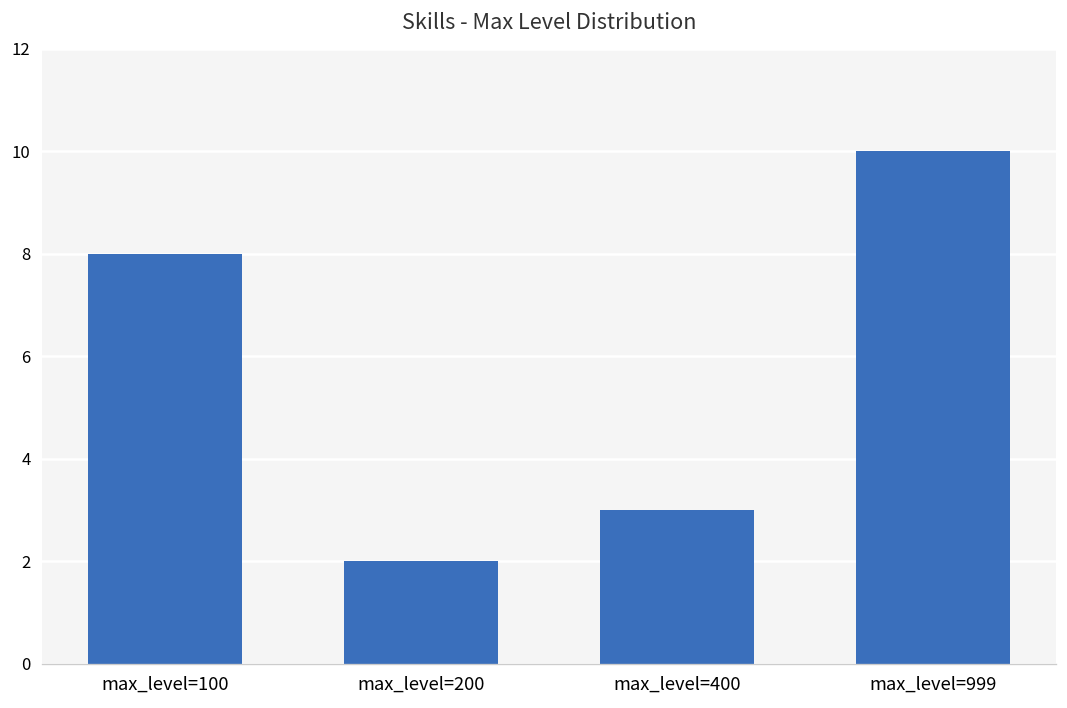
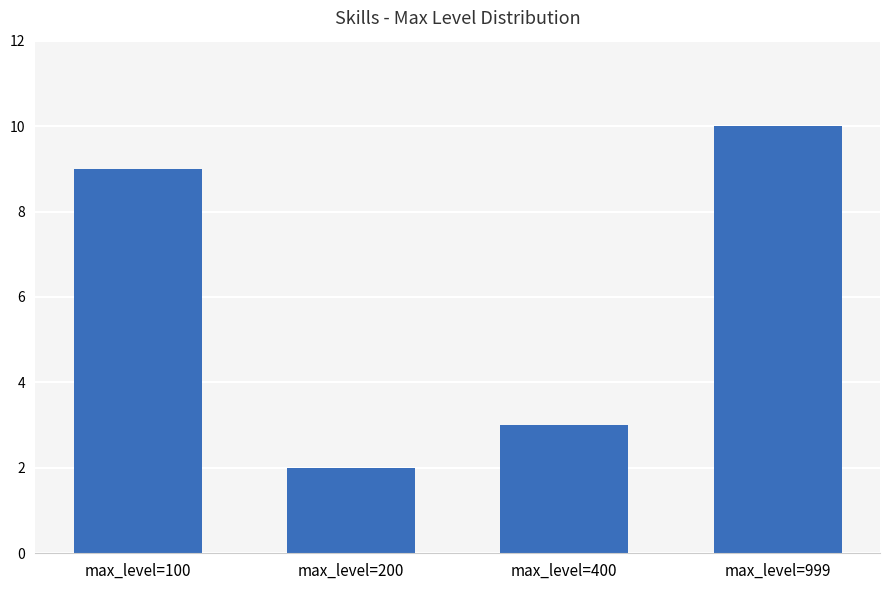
max_level=100: 8 -> 9
